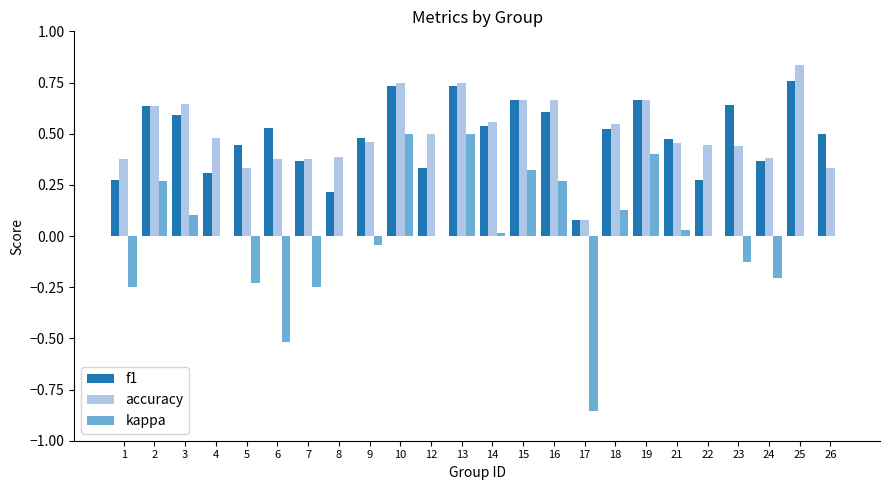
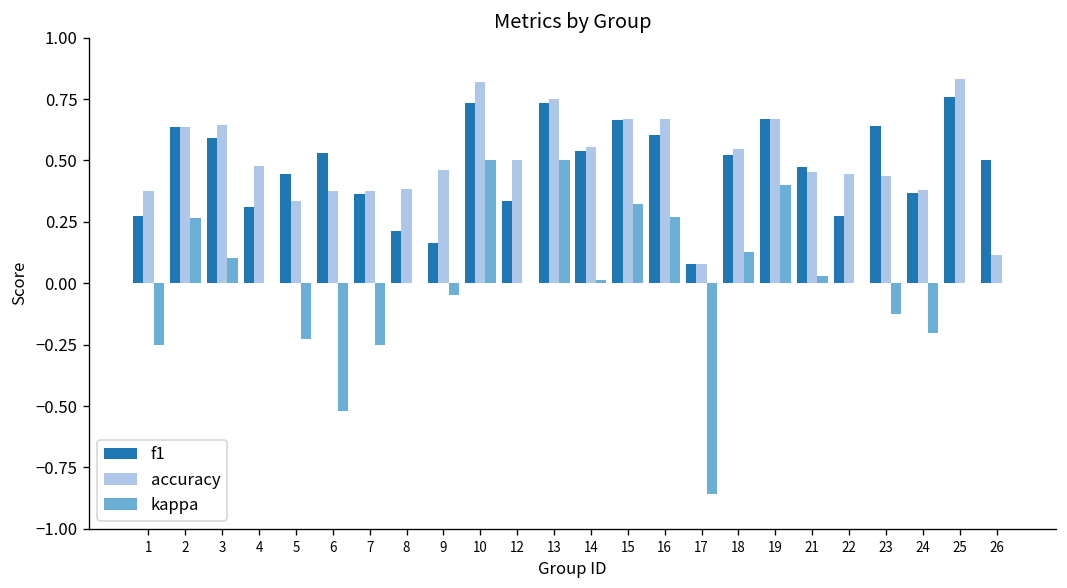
f1, 9: 0.48 -> 0.16
accuracy, 10: 0.75 -> 0.82
accuracy, 26: 0.33 -> 0.11
